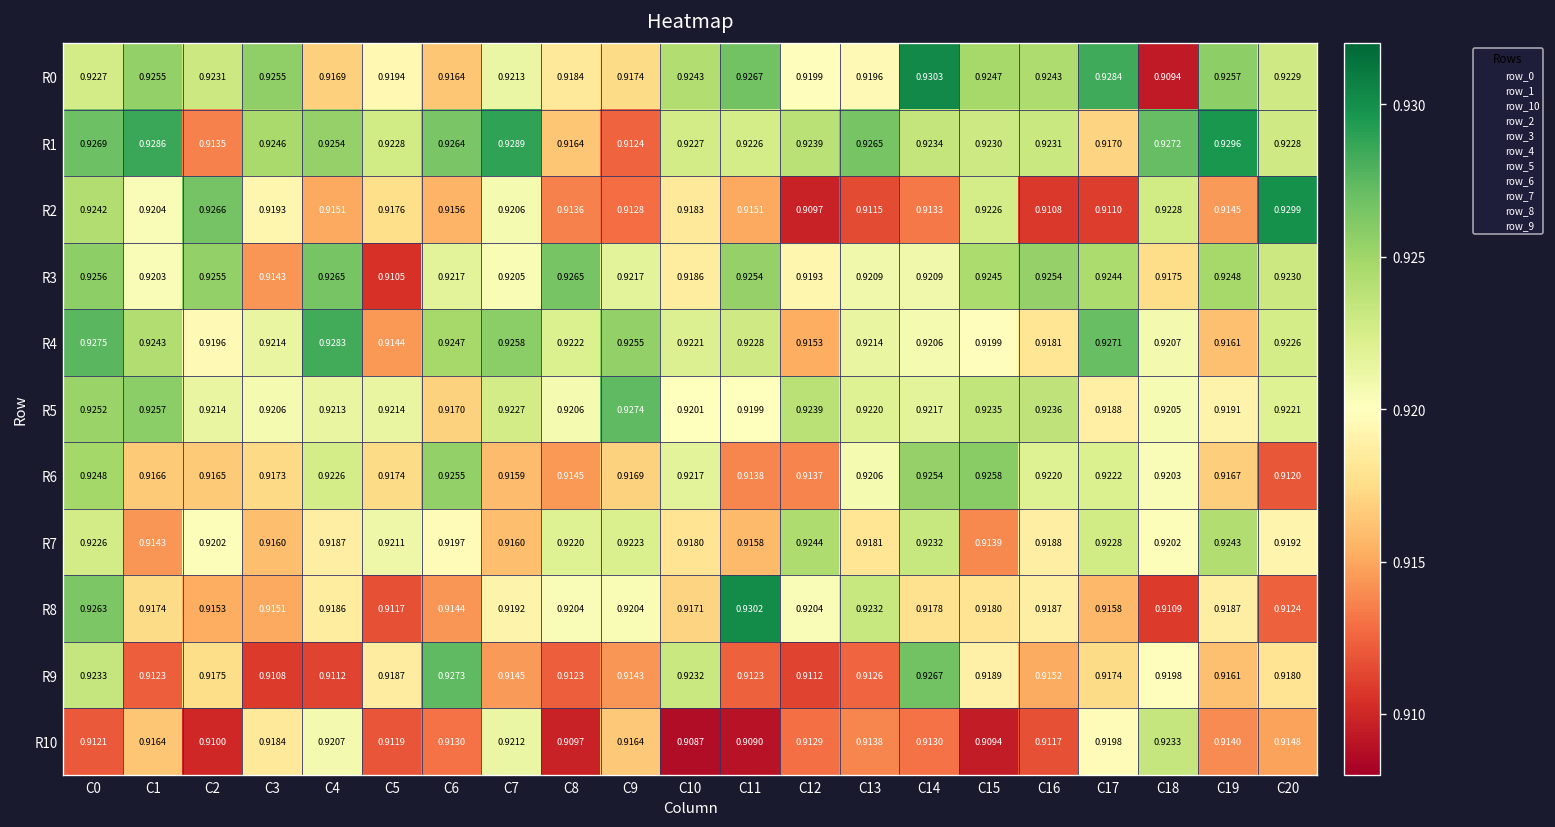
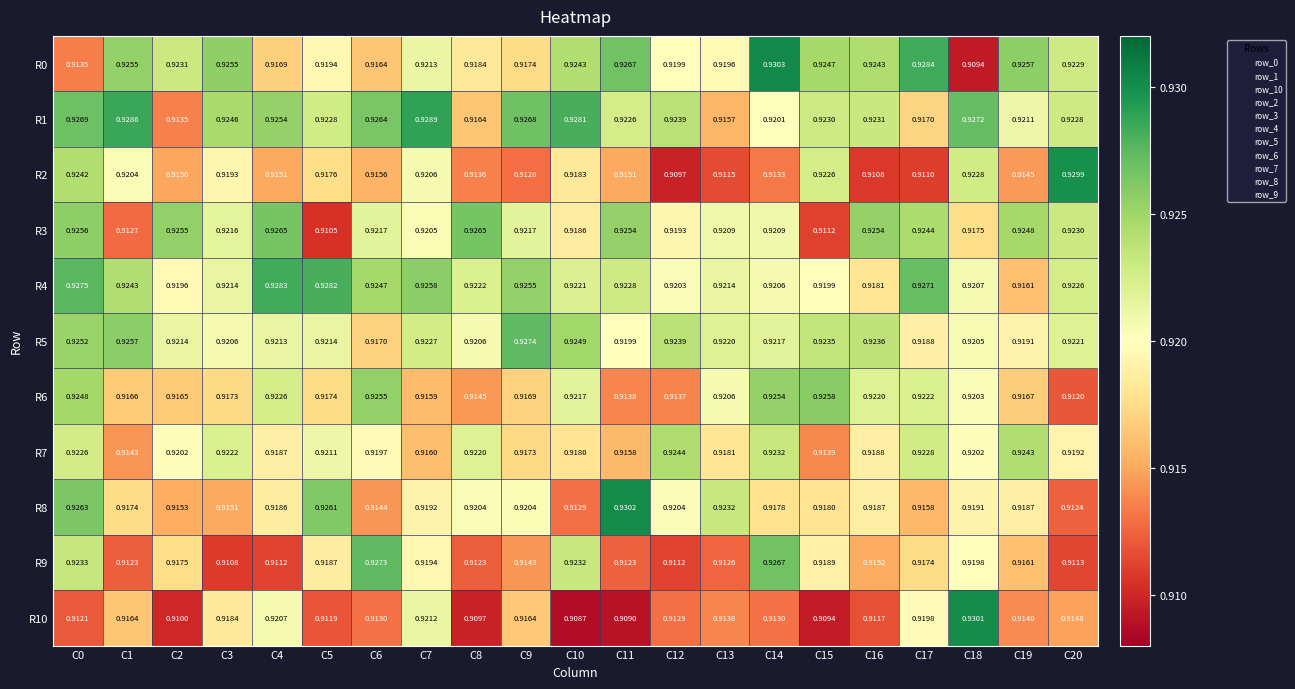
R0, C0: 0.9227 -> 0.9135
R1, C9: 0.9124 -> 0.9268
R1, C10: 0.9227 -> 0.9281
R1, C13: 0.9265 -> 0.9157
R1, C14: 0.9234 -> 0.9201
R1, C19: 0.9296 -> 0.9211
R2, C2: 0.9266 -> 0.9150
R3, C1: 0.9203 -> 0.9127
R3, C3: 0.9143 -> 0.9216
R3, C15: 0.9245 -> 0.9112
R4, C5: 0.9144 -> 0.9282
R4, C12: 0.9153 -> 0.9203
R5, C10: 0.9201 -> 0.9249
R7, C3: 0.9160 -> 0.9222
R7, C9: 0.9223 -> 0.9173
R8, C5: 0.9117 -> 0.9261
R8, C10: 0.9171 -> 0.9129
R8, C18: 0.9109 -> 0.9191
R9, C7: 0.9145 -> 0.9194
R9, C20: 0.9180 -> 0.9113
R10, C18: 0.9233 -> 0.9301
